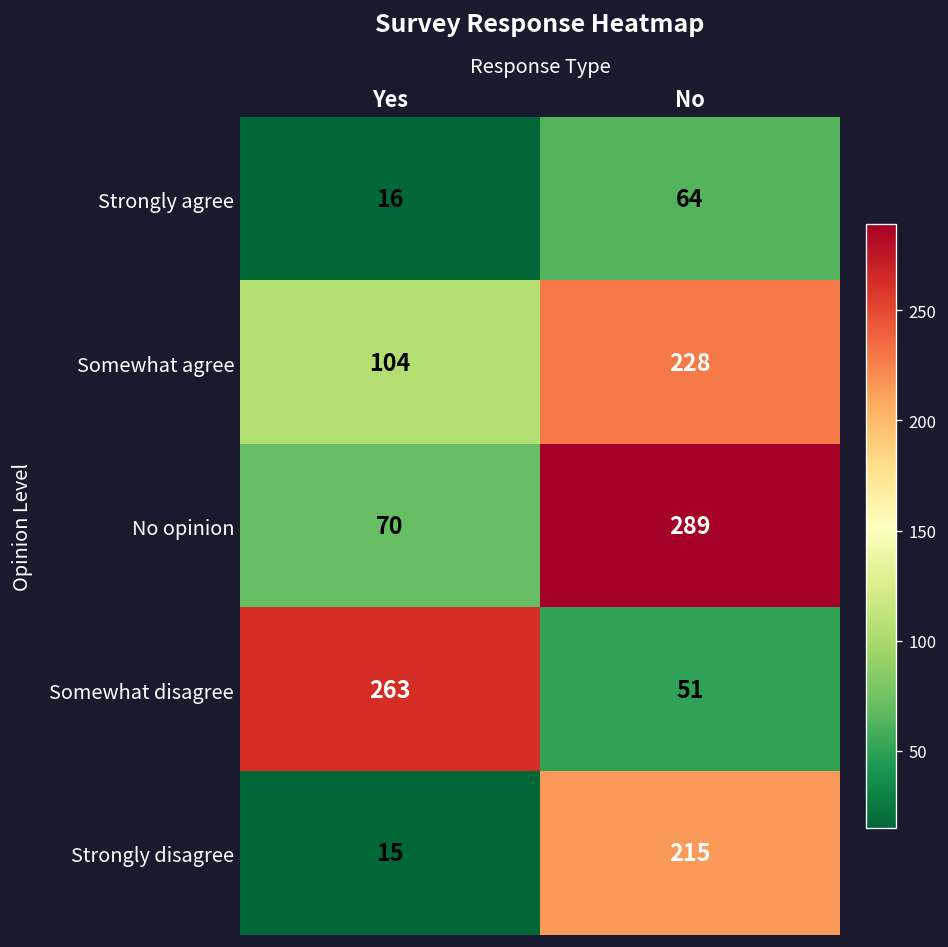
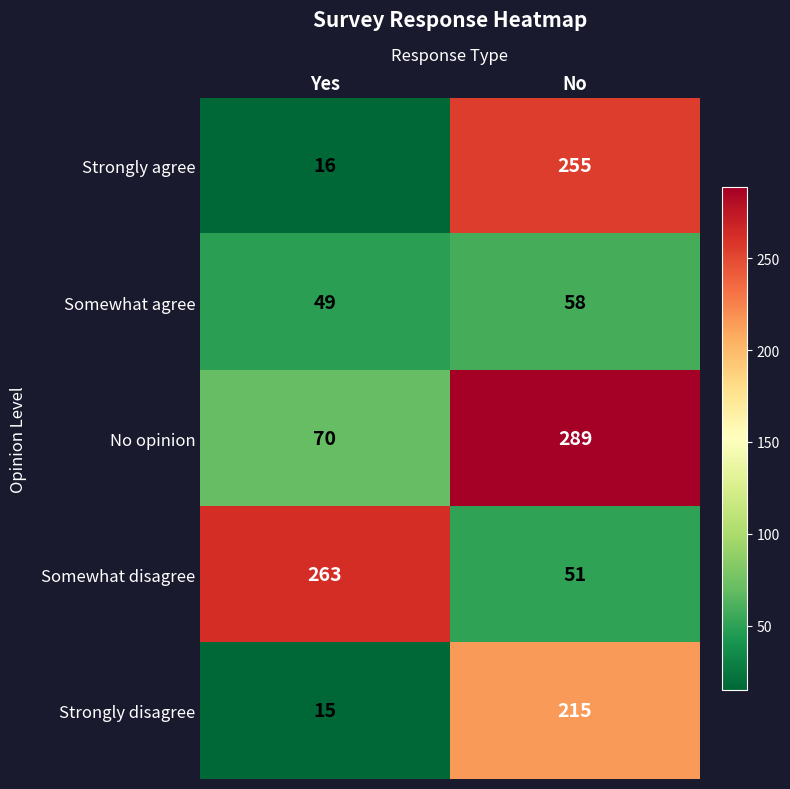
Strongly agree, No: 64 -> 255
Somewhat agree, Yes: 104 -> 49
Somewhat agree, No: 228 -> 58
